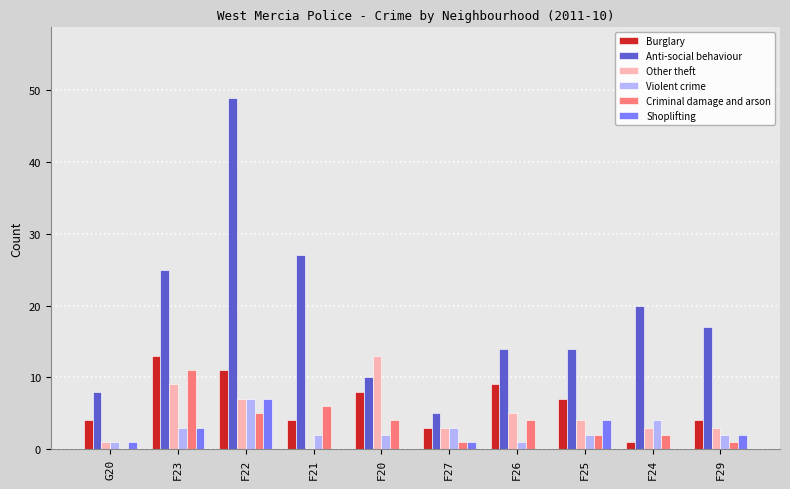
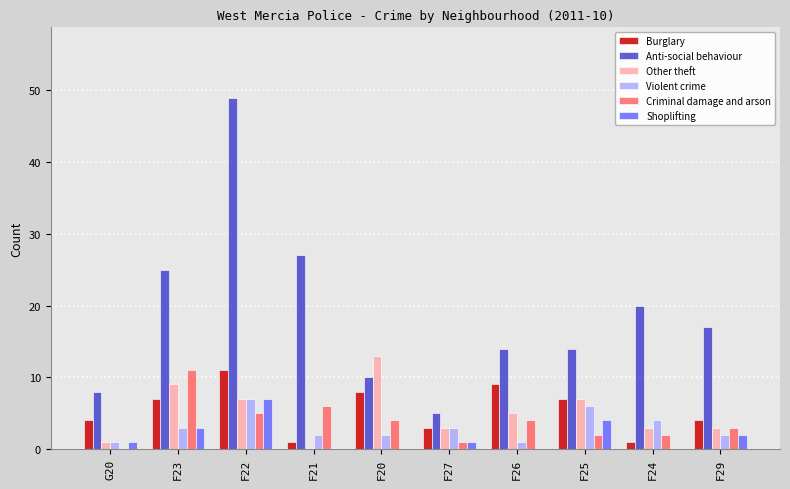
Burglary, F23: 13 -> 7
Burglary, F21: 4 -> 1
Other theft, F25: 4 -> 7
Violent crime, F25: 2 -> 6
Criminal damage and arson, F29: 1 -> 3
